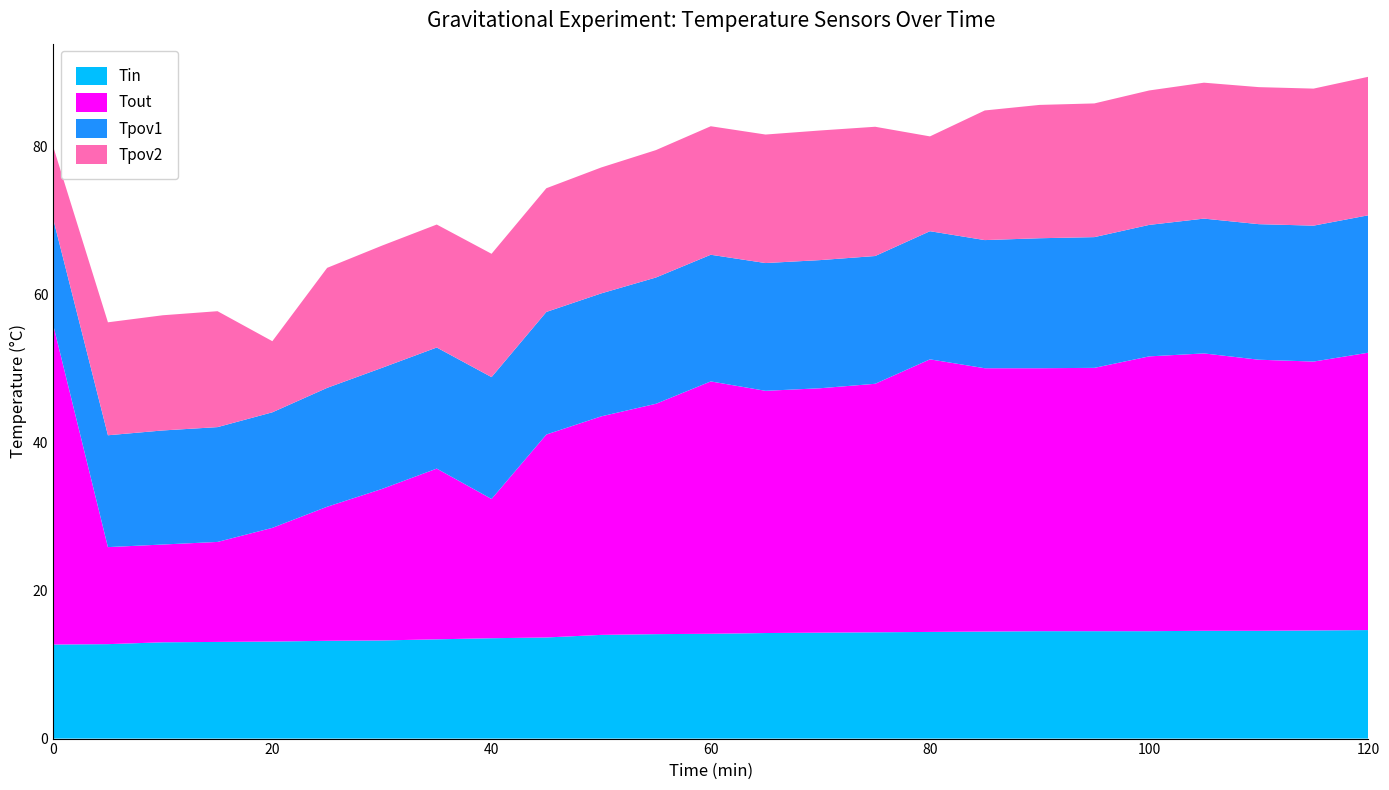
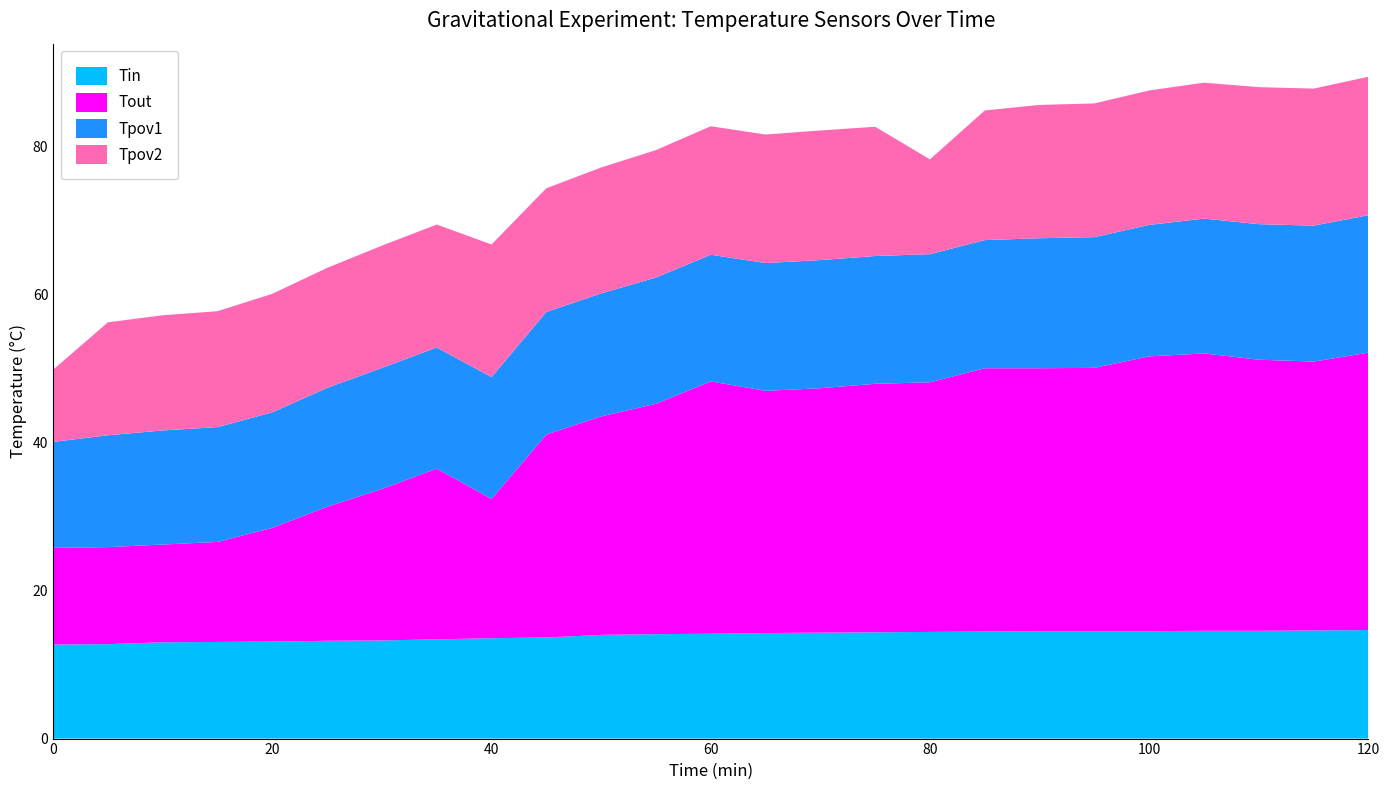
Tout, 0: 43 -> 13
Tpov2, 20: 10 -> 16
Tpov2, 40: 17 -> 18
Tout, 80: 37 -> 34
